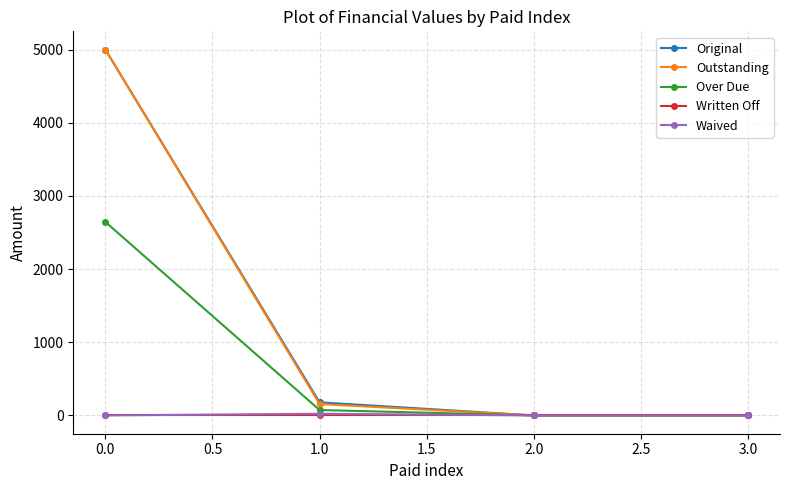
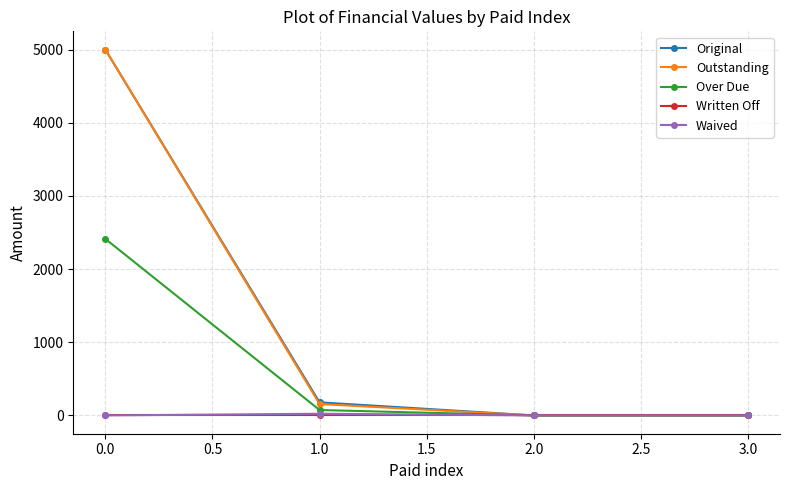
Over Due, 0.0: 2600 -> 2400
